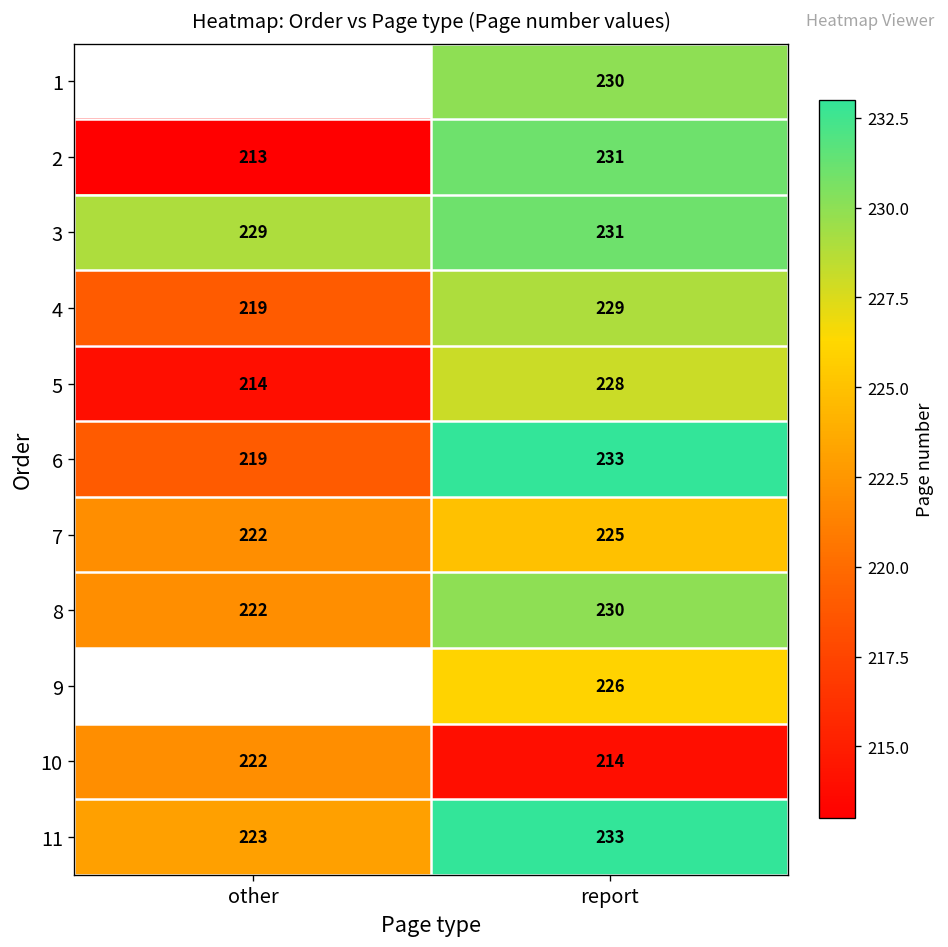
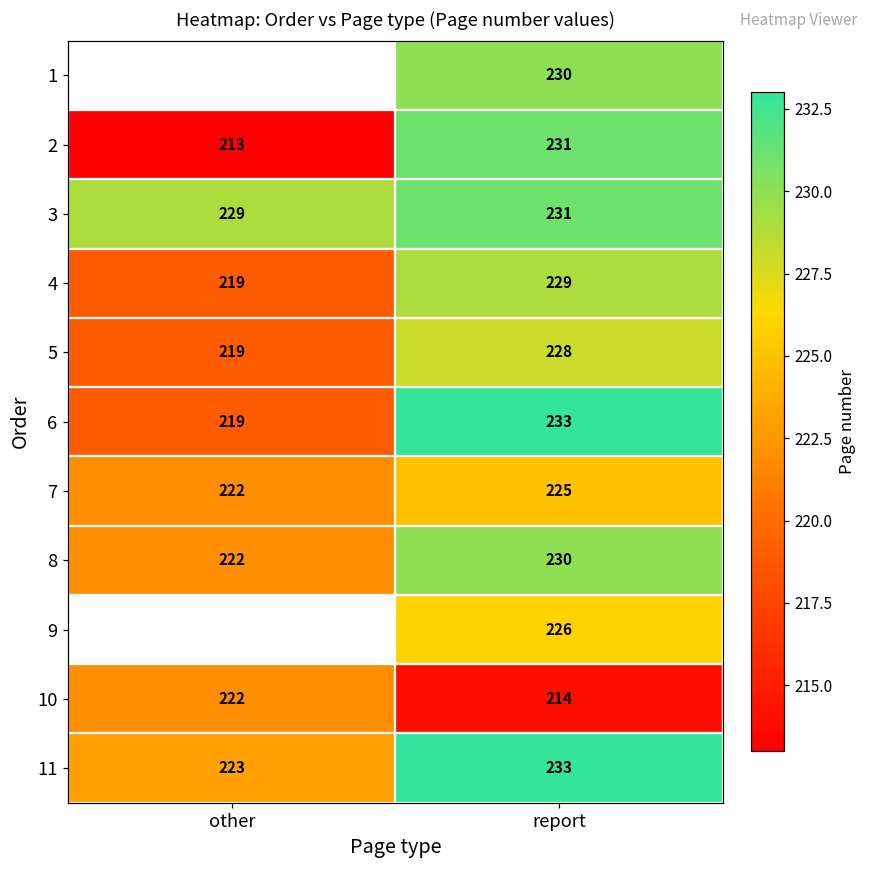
5, other: 214 -> 219
